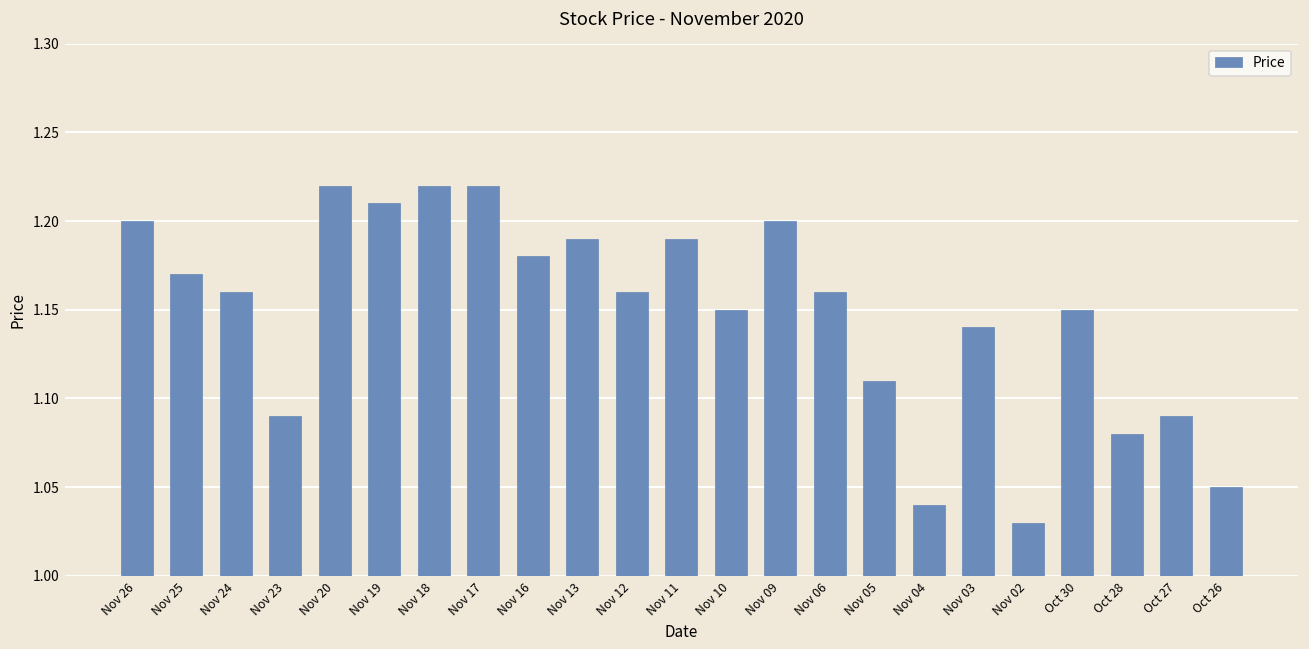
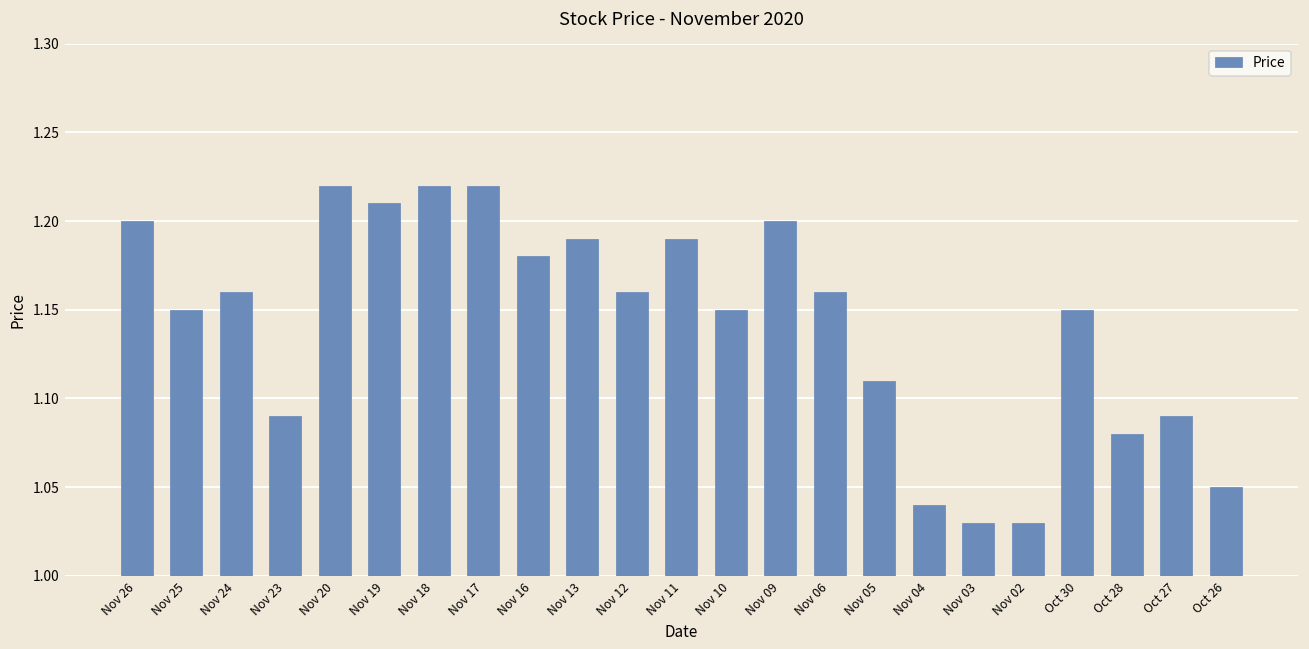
Nov 25: 1.17 -> 1.15
Nov 03: 1.14 -> 1.03
